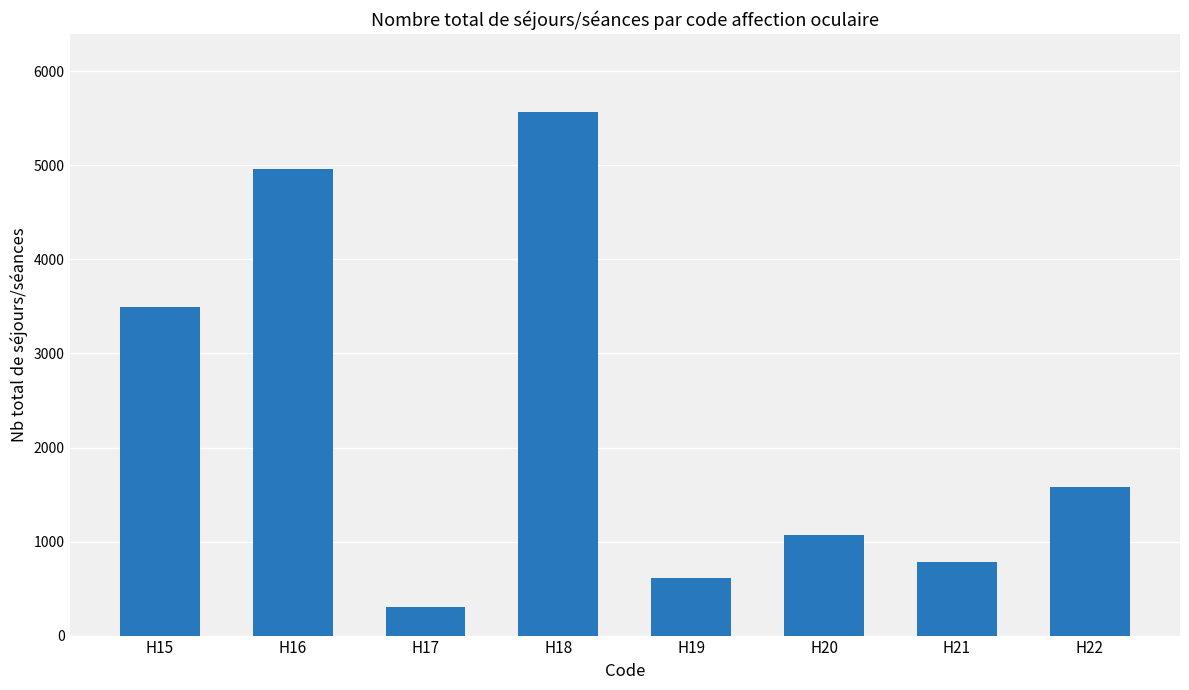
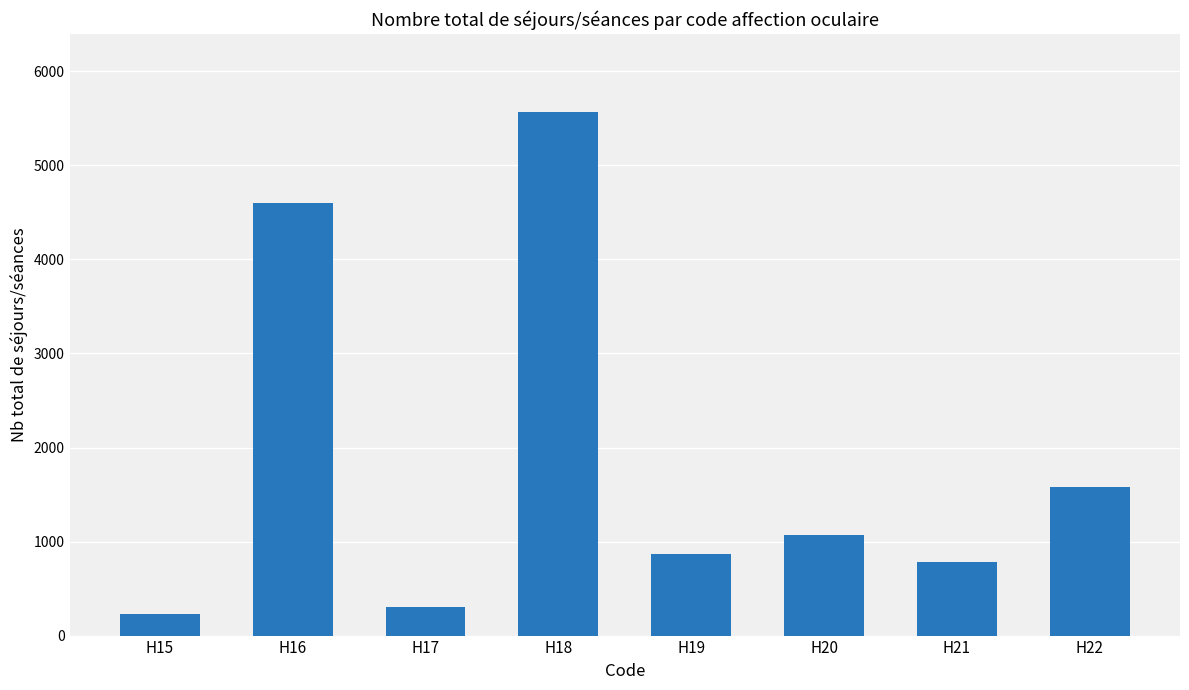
H15: 3500 -> 200
H16: 5000 -> 4600
H19: 600 -> 900
